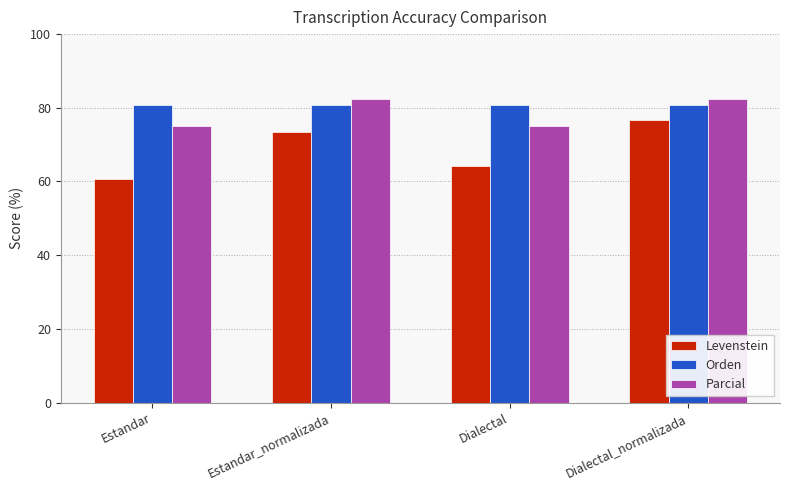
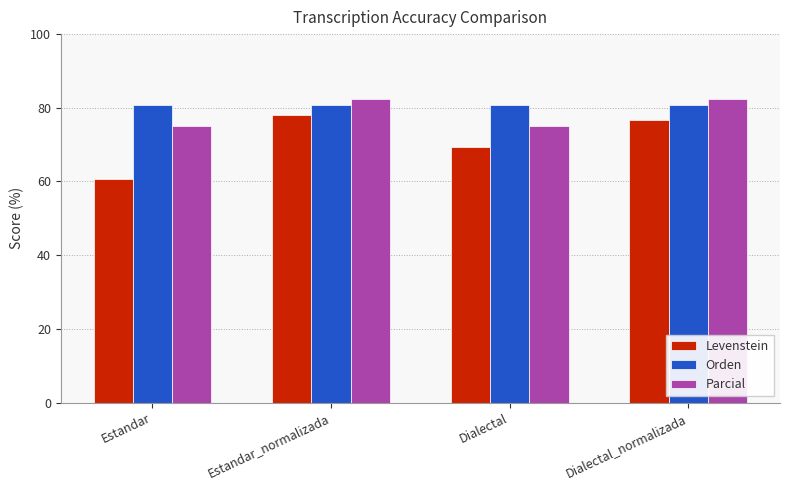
Levenstein, Estandar_normalizada: 73 -> 78
Levenstein, Dialectal: 64 -> 69
